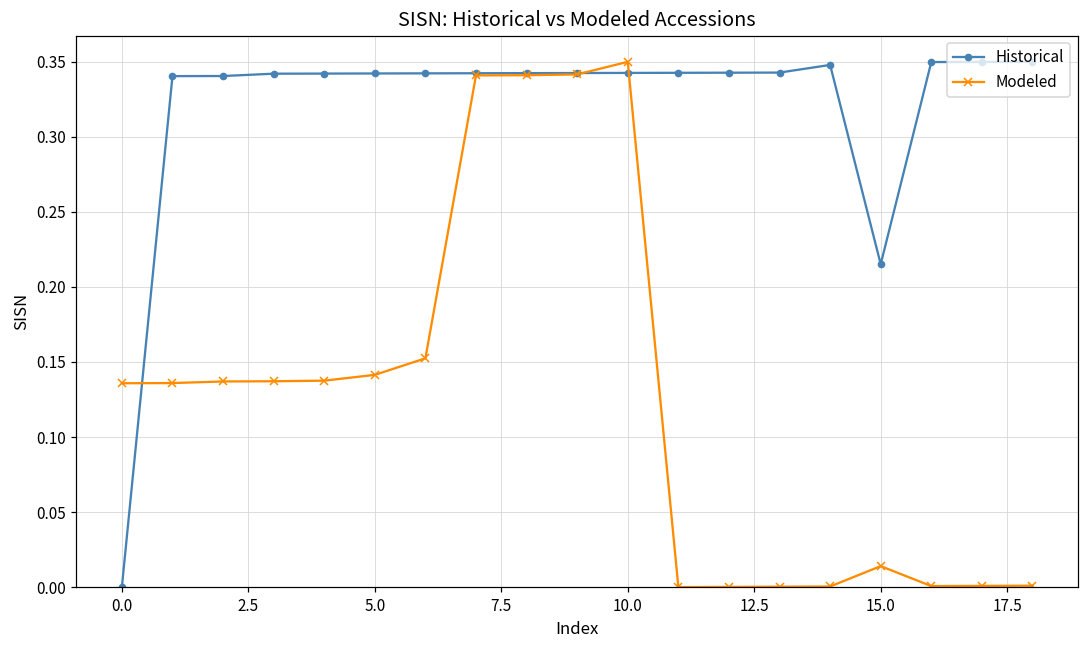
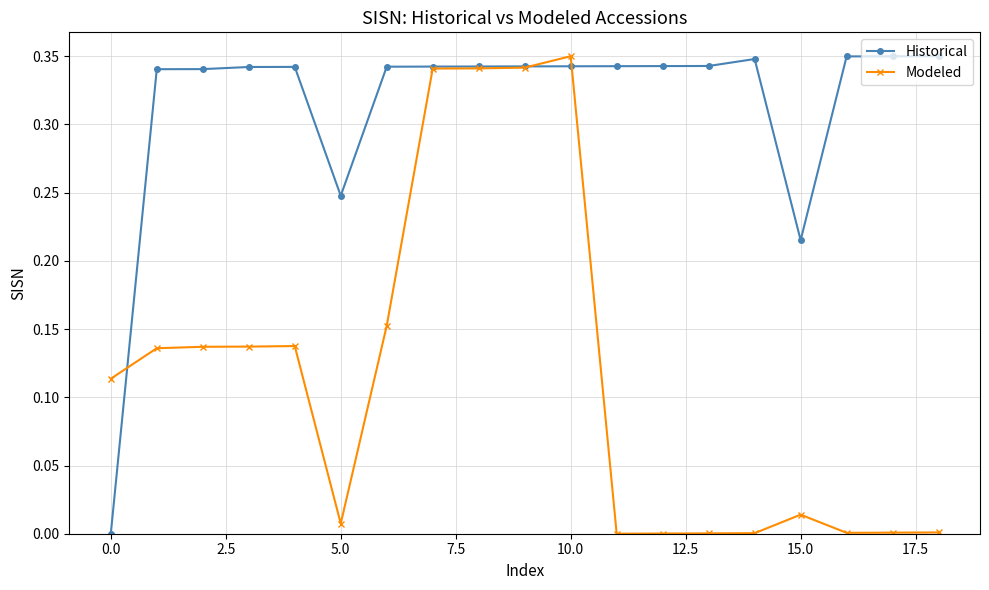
Modeled, 0.0: 0.136 -> 0.114
Historical, 5.0: 0.342 -> 0.248
Modeled, 5.0: 0.141 -> 0.007
